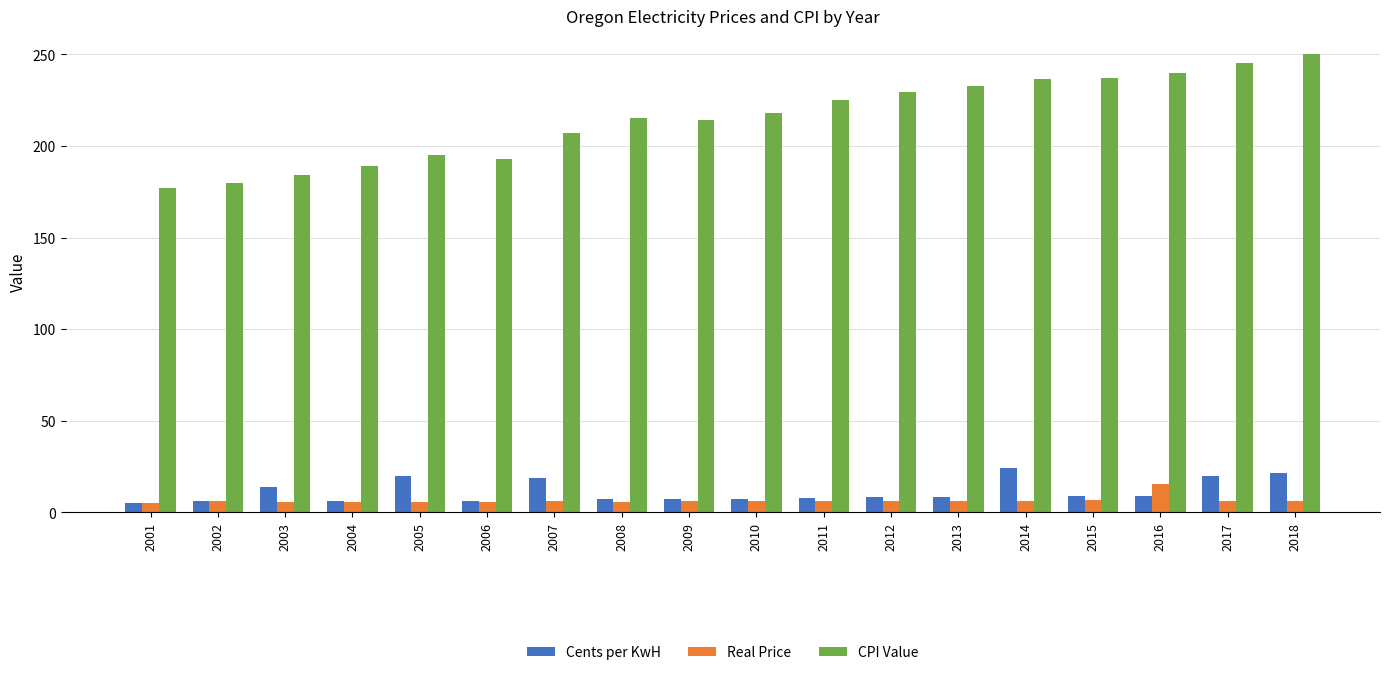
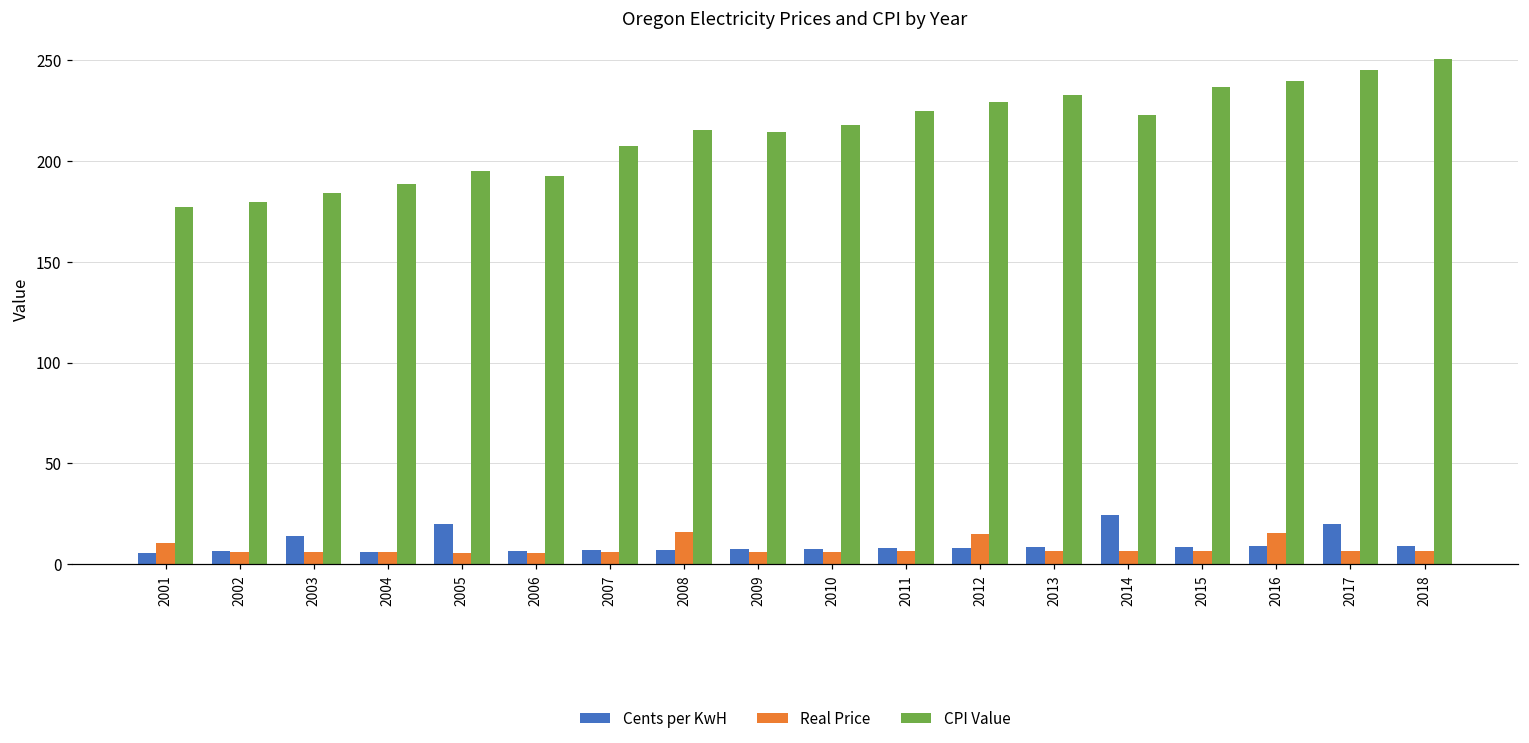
Real Price, 2001: 5 -> 10
Cents per KwH, 2007: 19 -> 7
Real Price, 2008: 6 -> 16
Real Price, 2012: 6 -> 15
CPI Value, 2014: 237 -> 223
Cents per KwH, 2018: 22 -> 9
